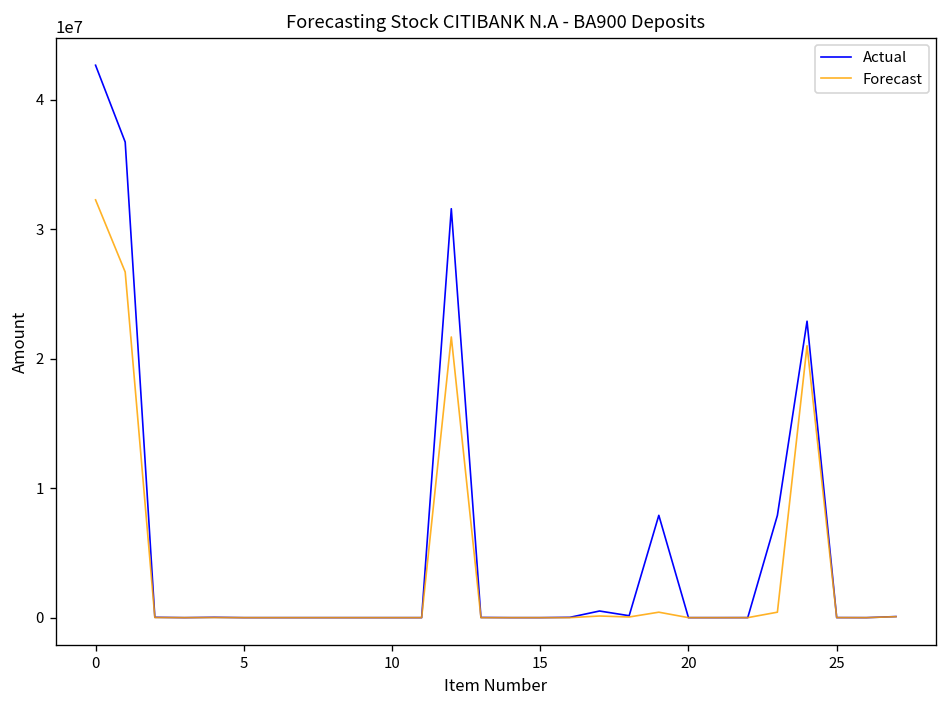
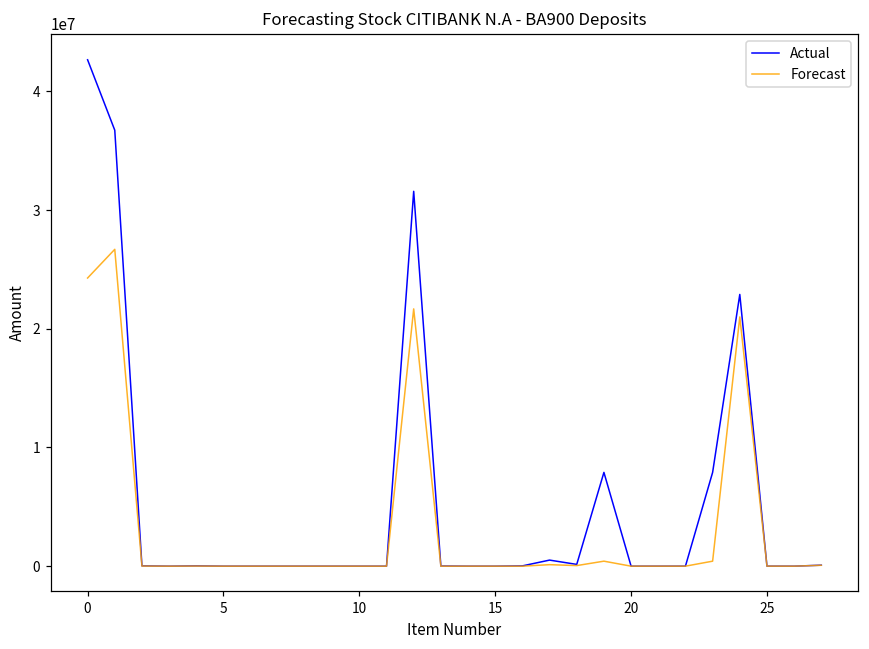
Forecast, 0: 32300000 -> 24300000
